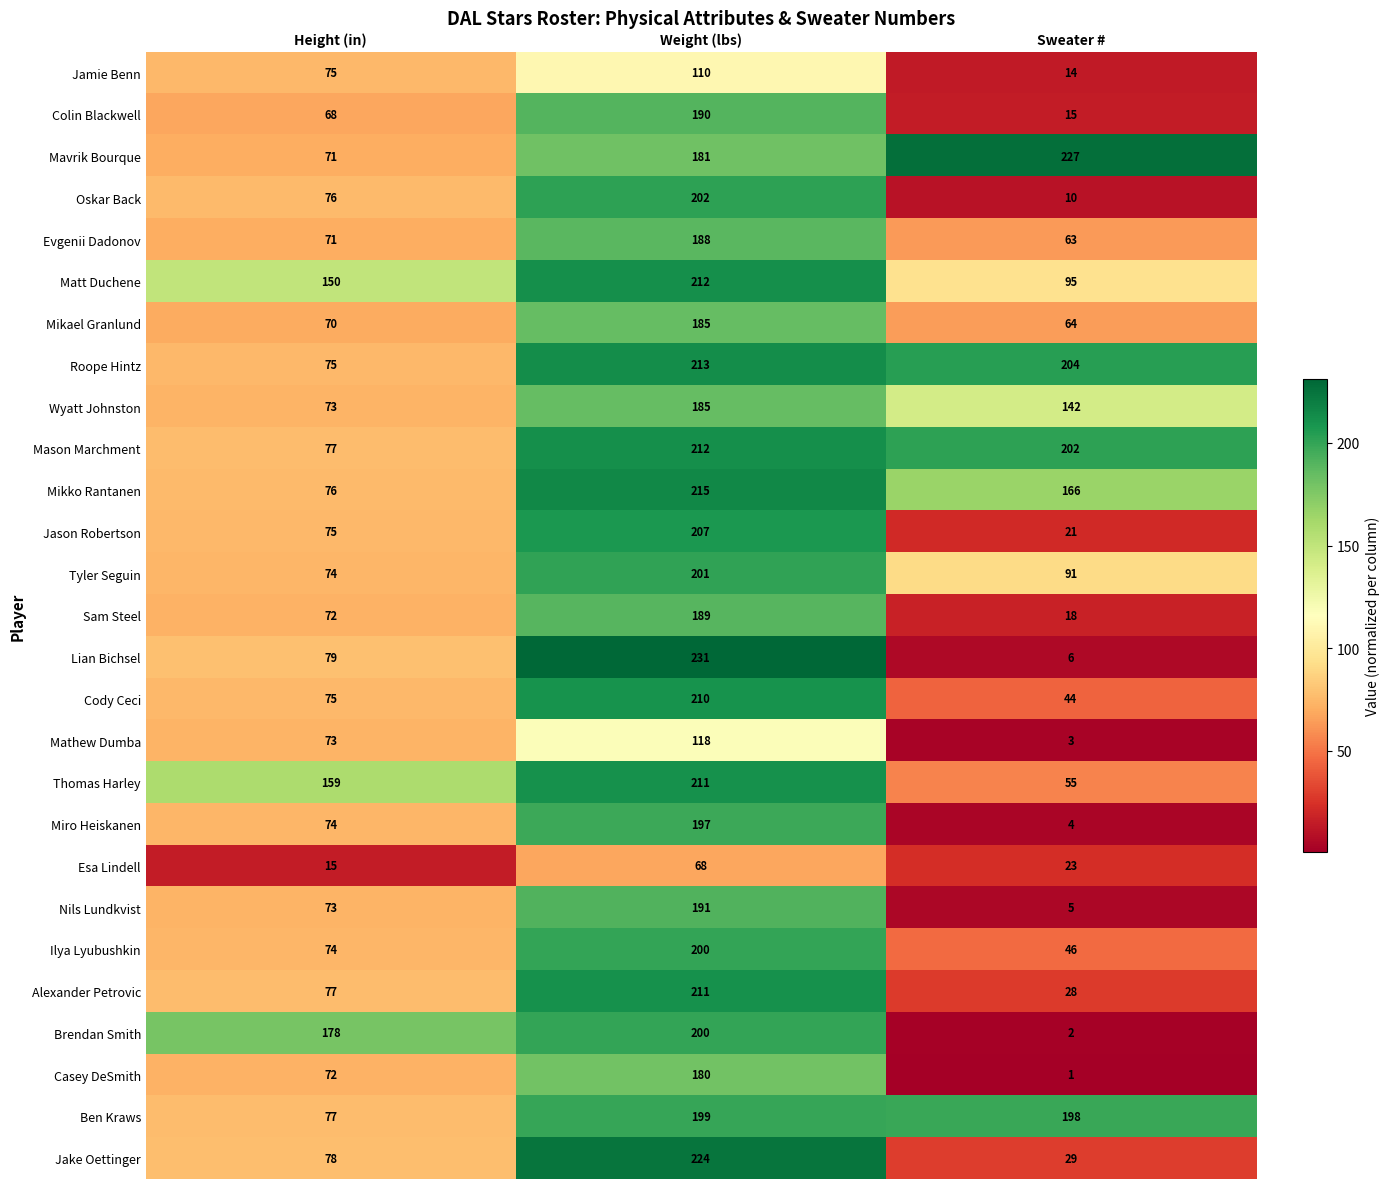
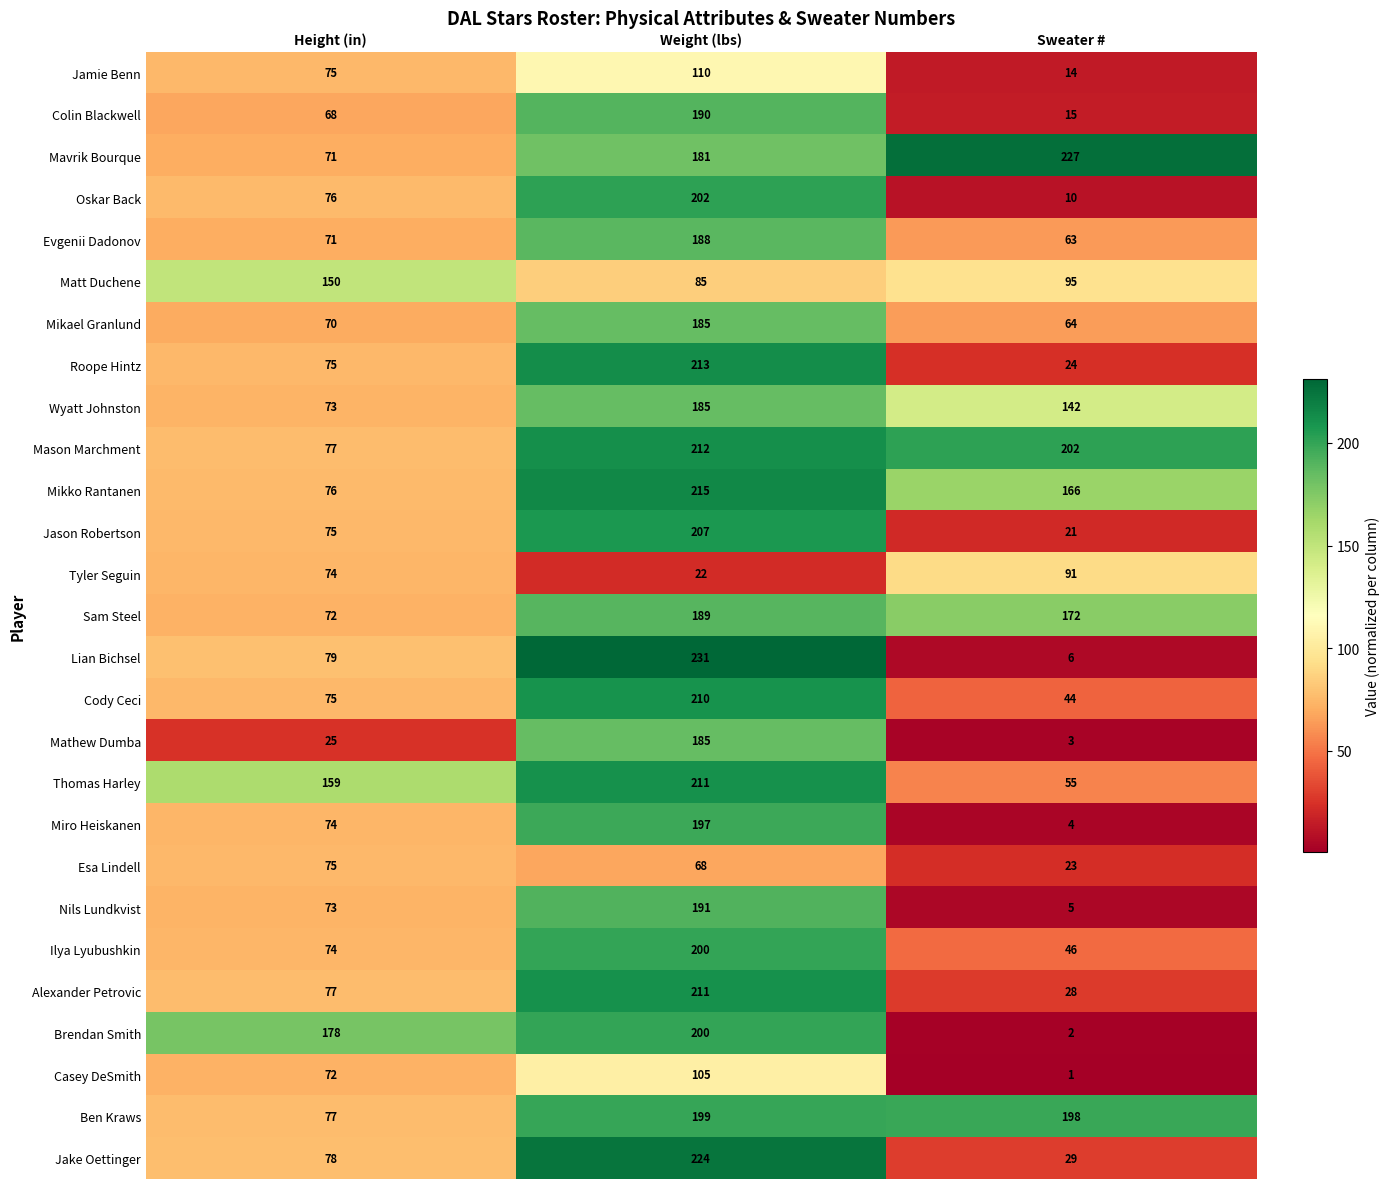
Matt Duchene, Weight (lbs): 212 -> 85
Roope Hintz, Sweater #: 204 -> 24
Tyler Seguin, Weight (lbs): 201 -> 22
Sam Steel, Sweater #: 18 -> 172
Mathew Dumba, Height (in): 73 -> 25
Mathew Dumba, Weight (lbs): 118 -> 185
Esa Lindell, Height (in): 15 -> 75
Casey DeSmith, Weight (lbs): 180 -> 105
